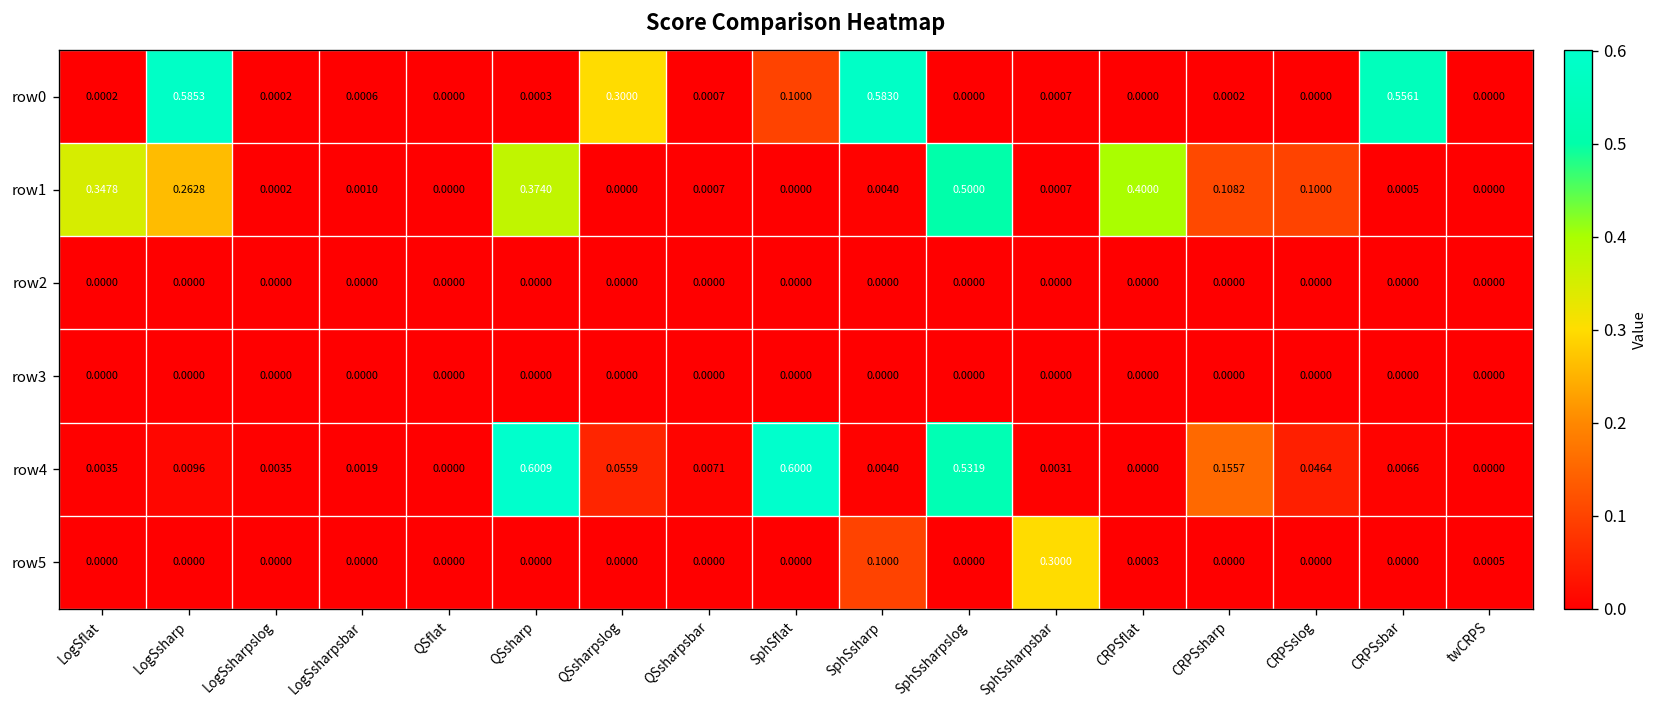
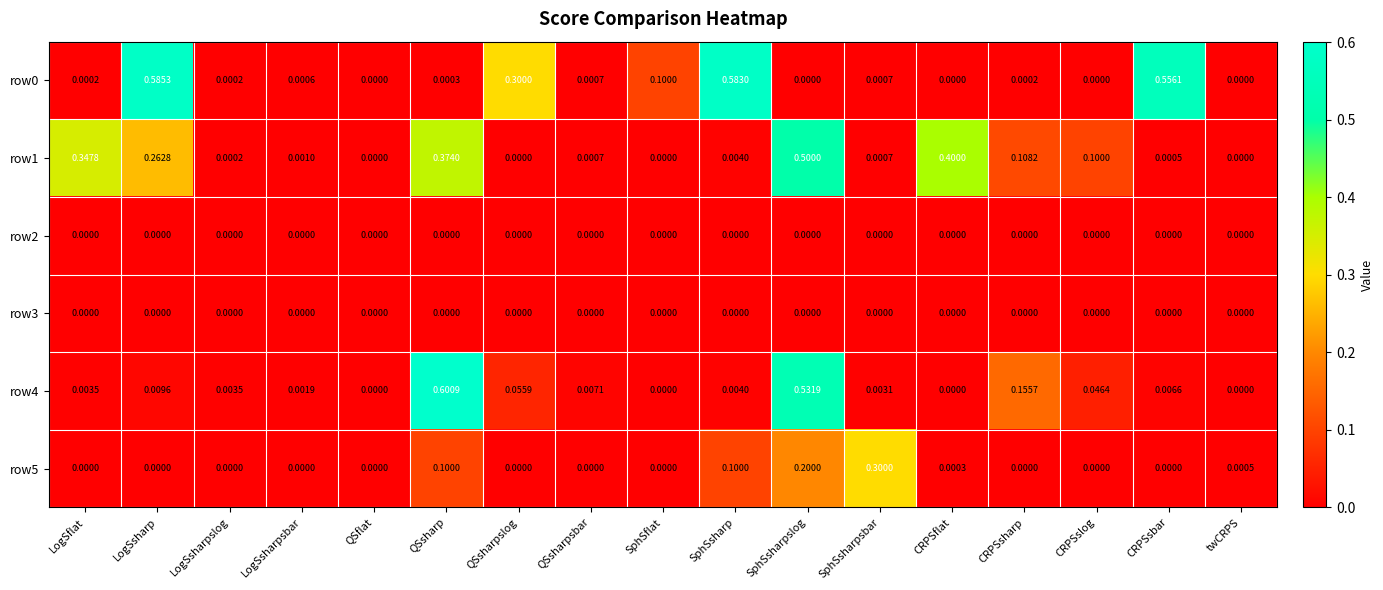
row4, SphSflat: 0.6000 -> 0.0000
row5, QSsharp: 0.0000 -> 0.1000
row5, SphSsharpslog: 0.0000 -> 0.2000
